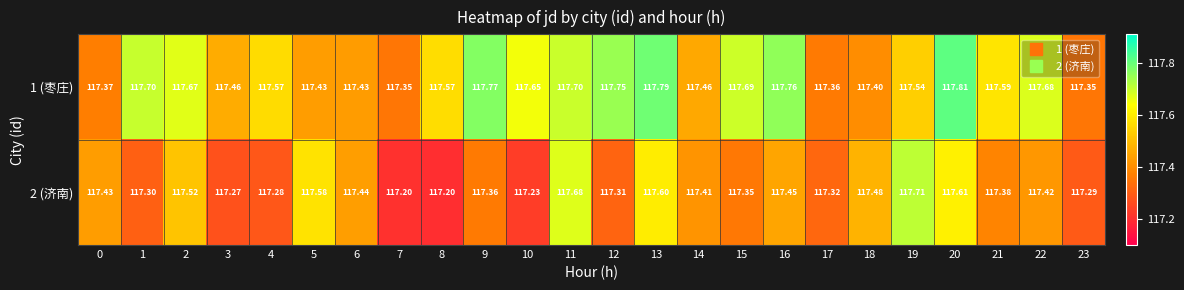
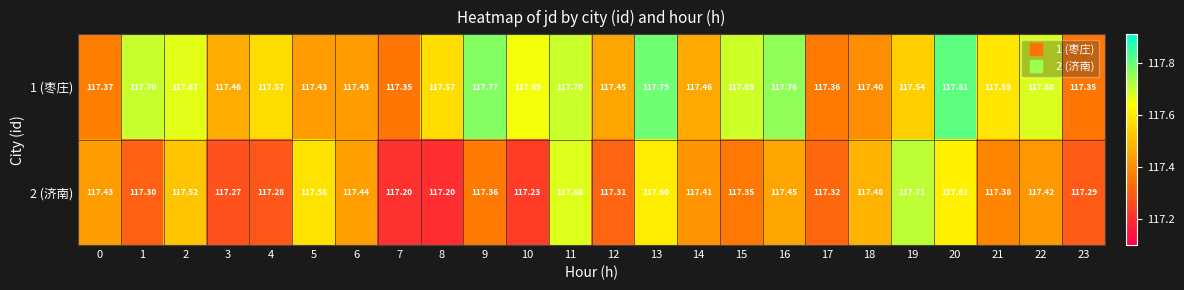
1 (枣庄), 12: 117.75 -> 117.45
